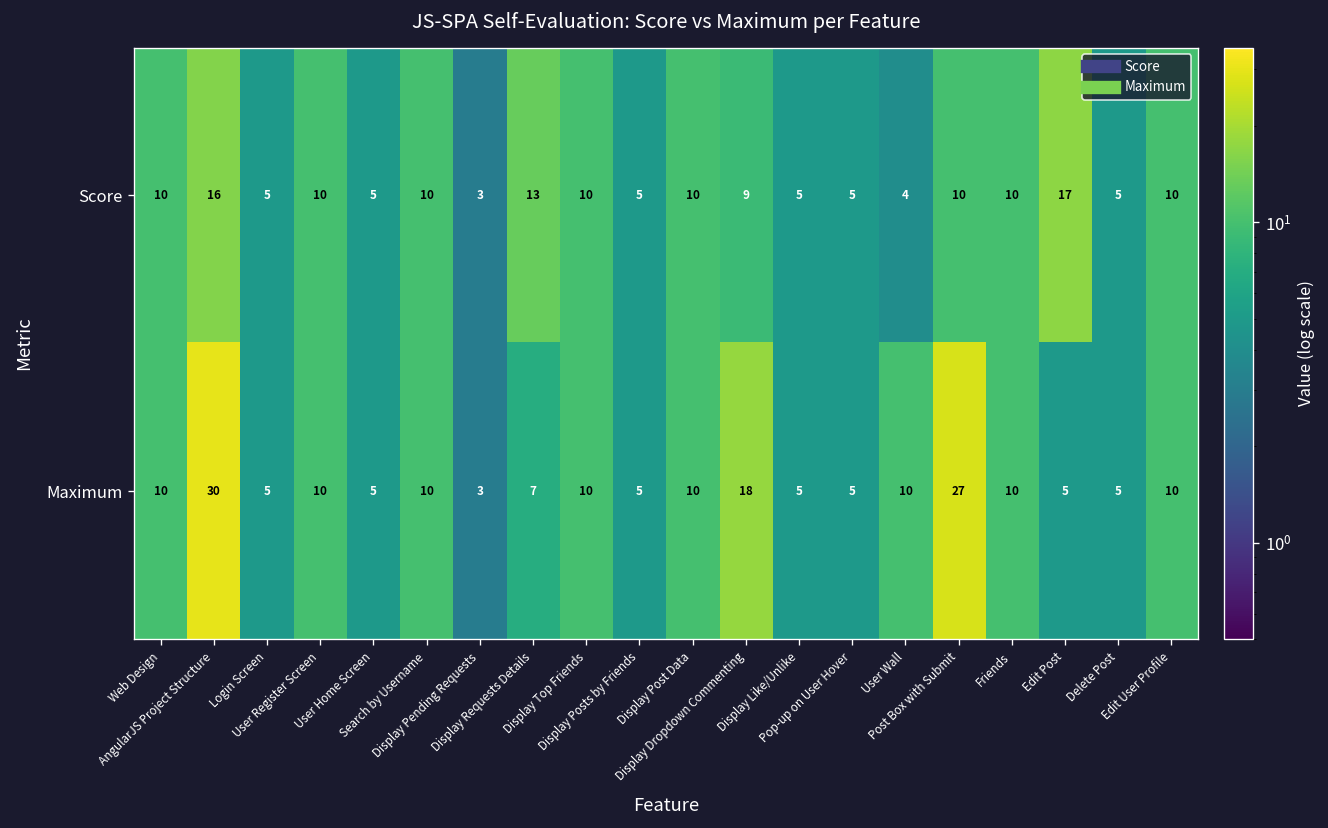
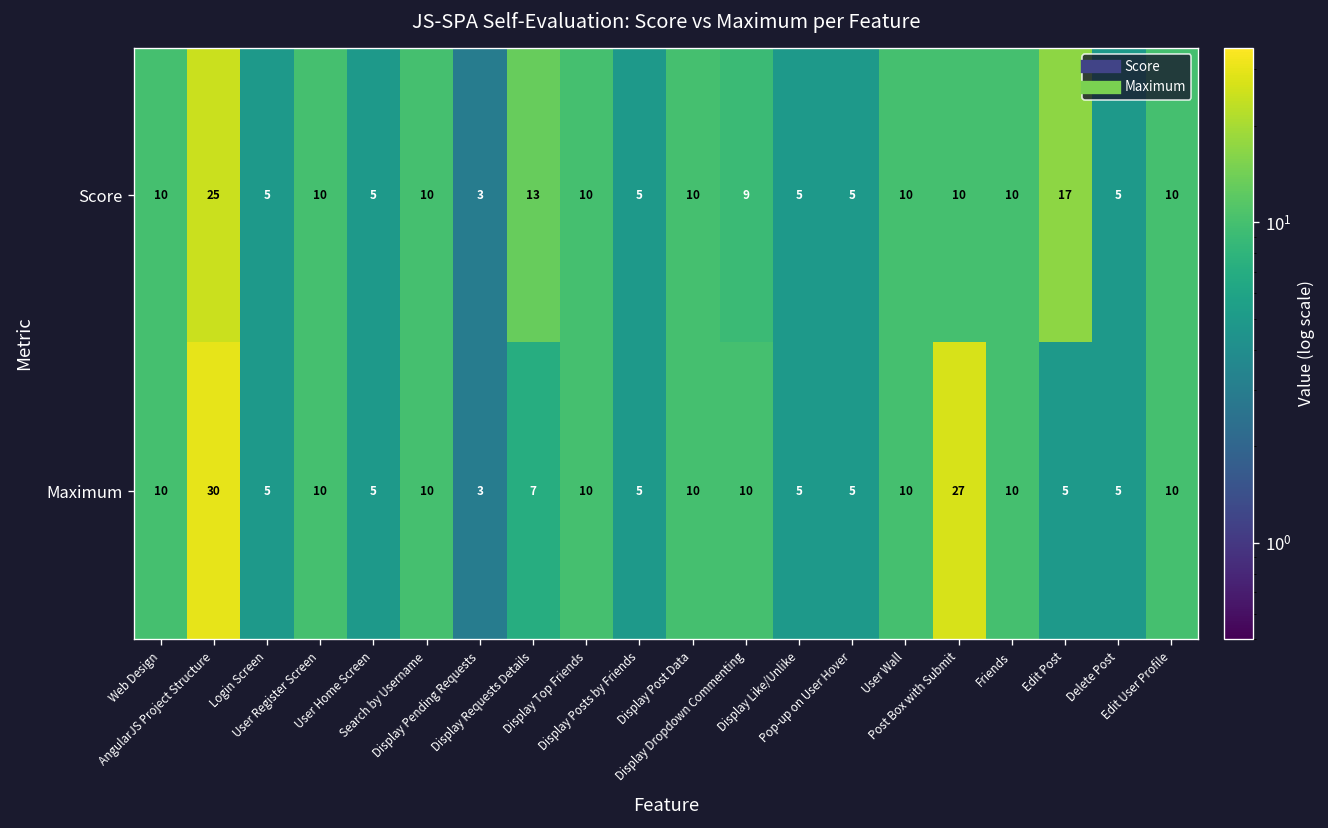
Score, AngularJS Project Structure: 16 -> 25
Score, User Wall: 4 -> 10
Maximum, Display Dropdown Commenting: 18 -> 10
